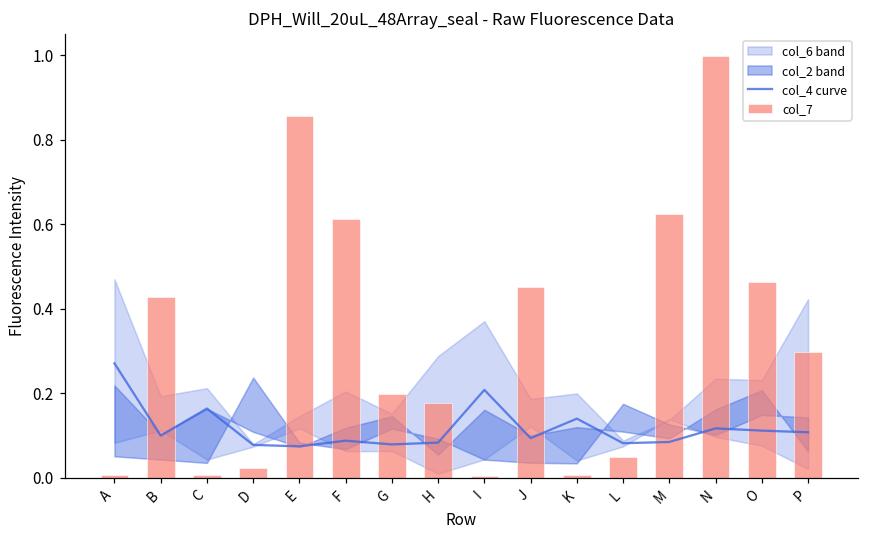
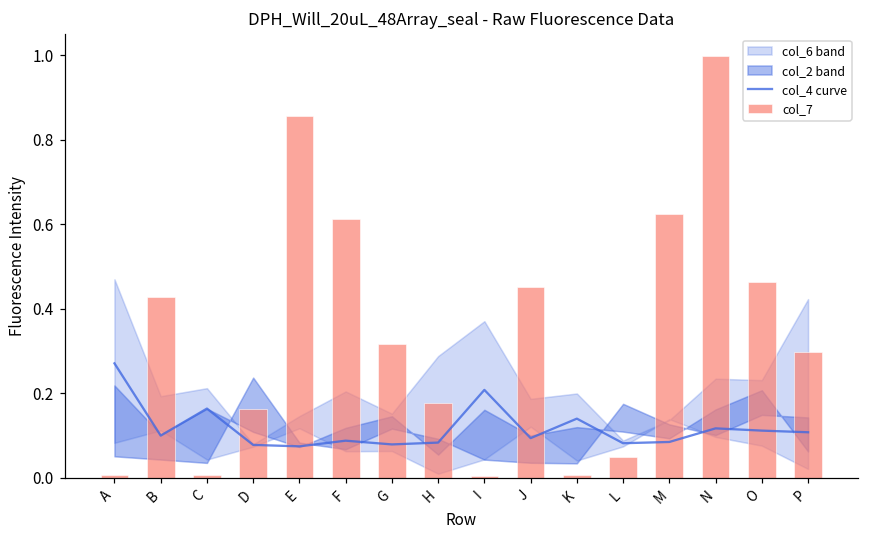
col_7, D: 0.02 -> 0.16
col_7, G: 0.20 -> 0.32
